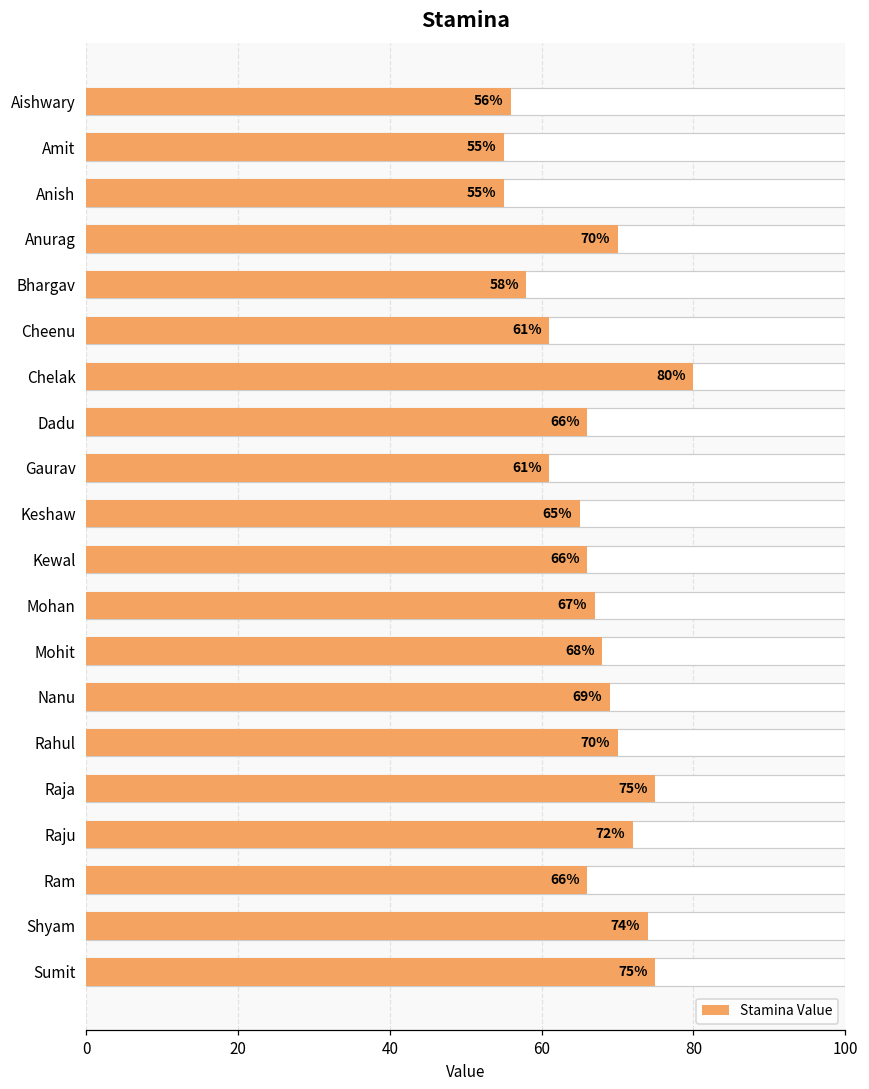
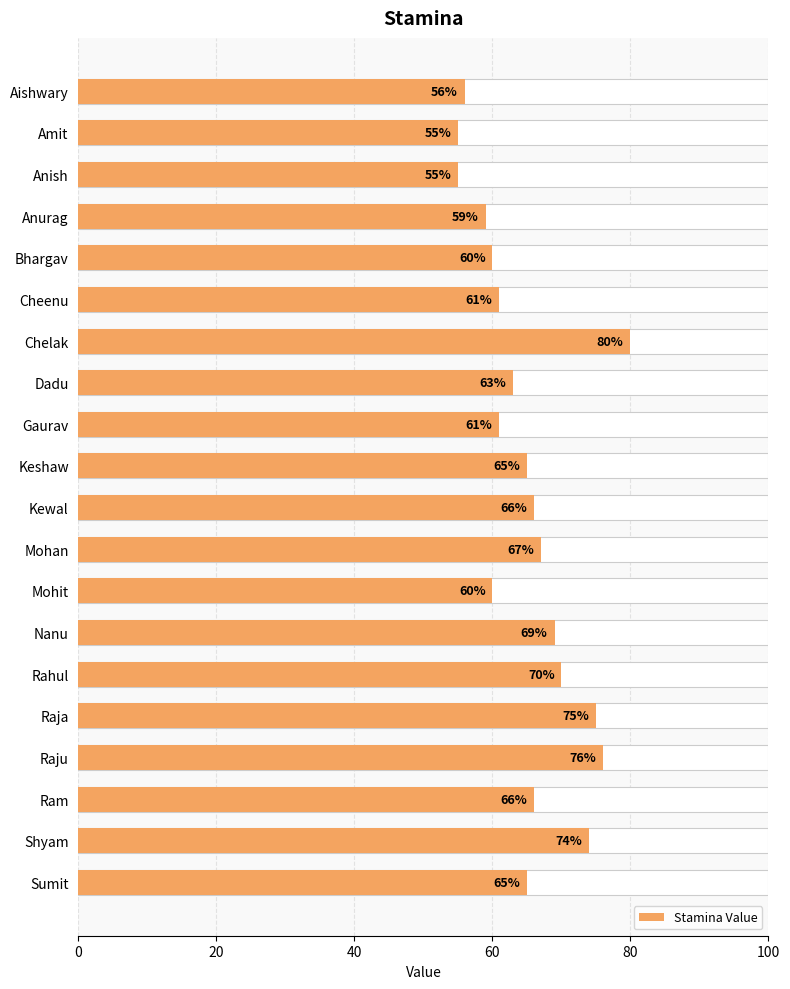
Stamina Value, Anurag: 70% -> 59%
Stamina Value, Bhargav: 58% -> 60%
Stamina Value, Dadu: 66% -> 63%
Stamina Value, Mohit: 68% -> 60%
Stamina Value, Raju: 72% -> 76%
Stamina Value, Sumit: 75% -> 65%
